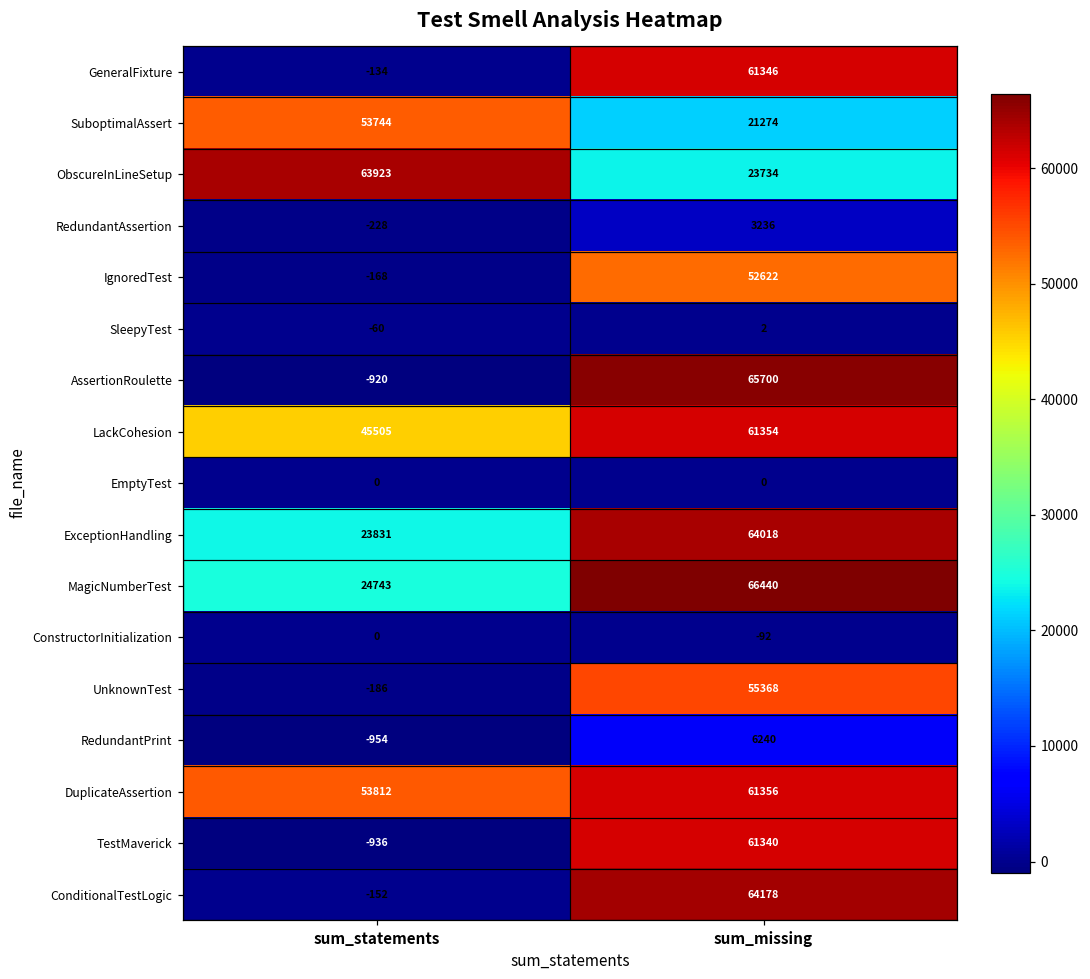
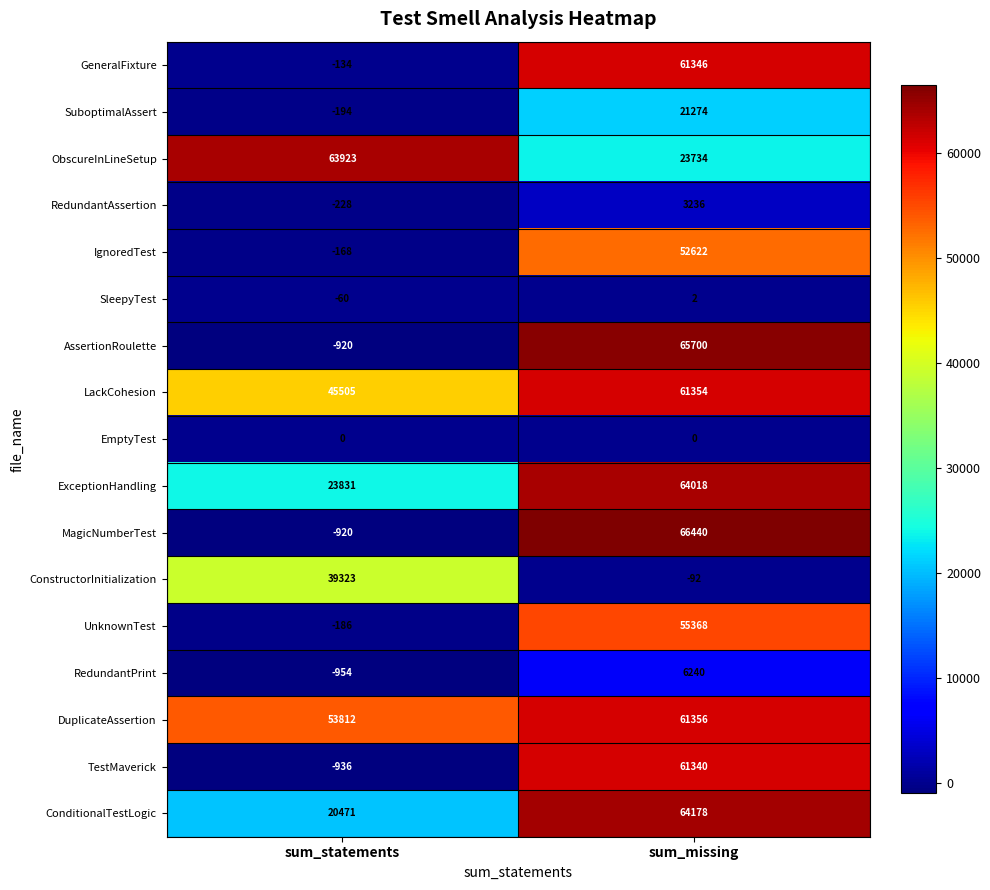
SuboptimalAssert, sum_statements: 53744 -> -194
MagicNumberTest, sum_statements: 24743 -> -920
ConstructorInitialization, sum_statements: 0 -> 39323
ConditionalTestLogic, sum_statements: -152 -> 20471
